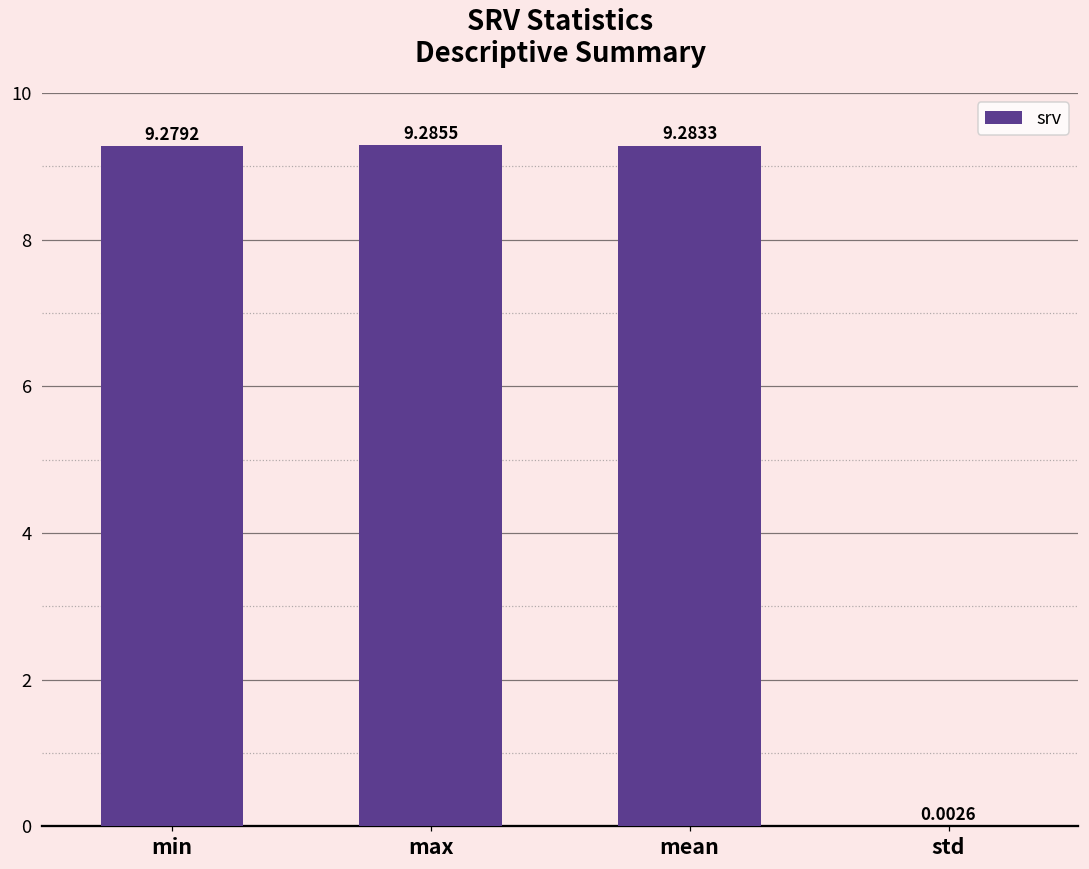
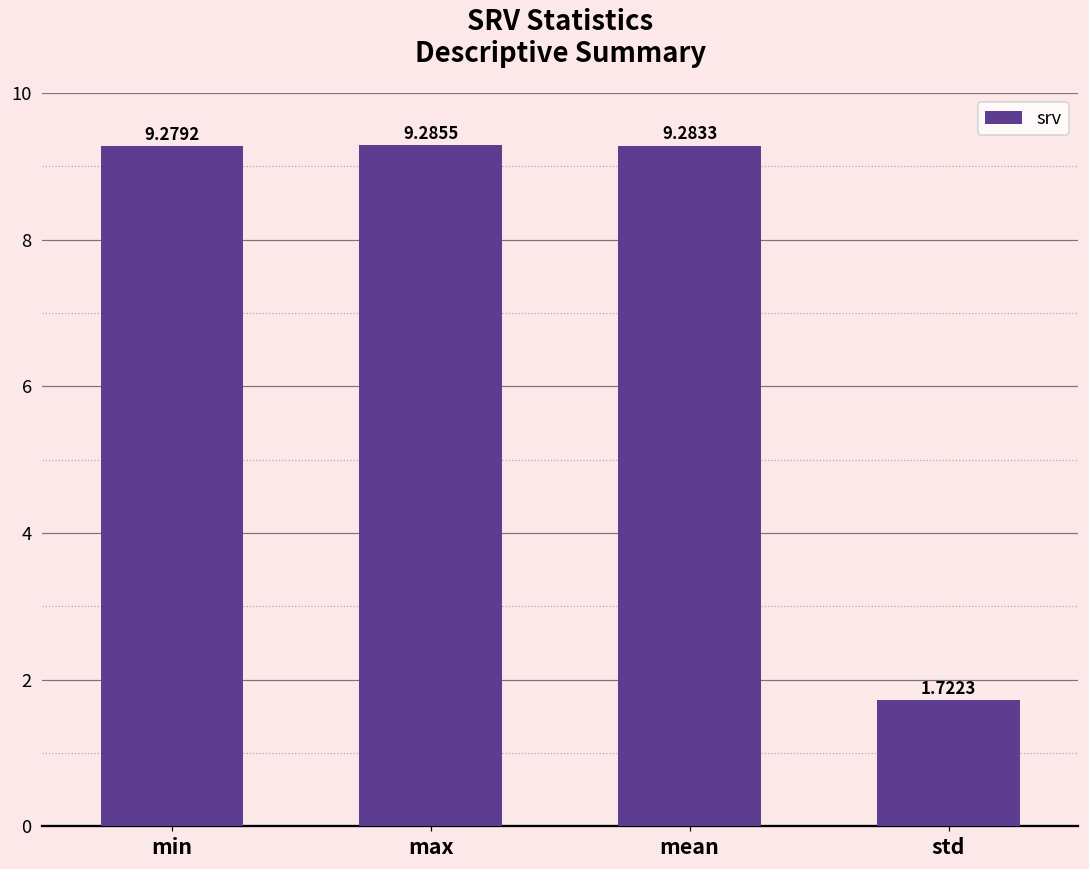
std: 0.0026 -> 1.7223
